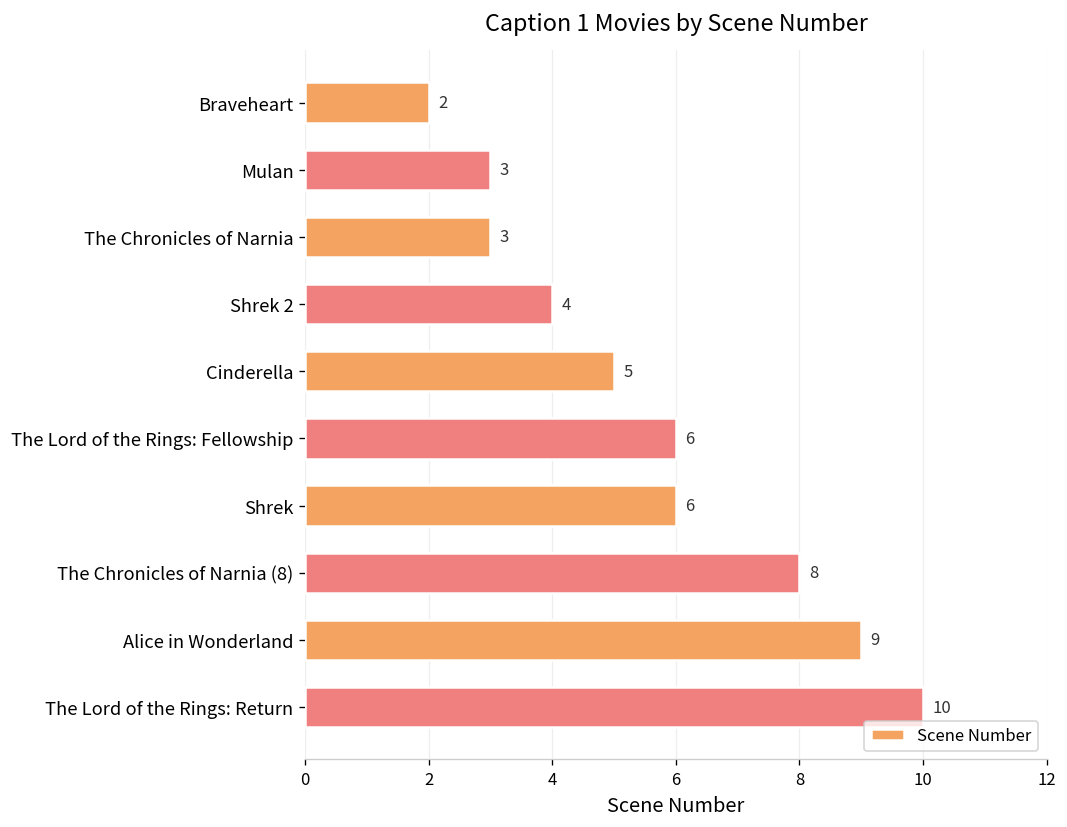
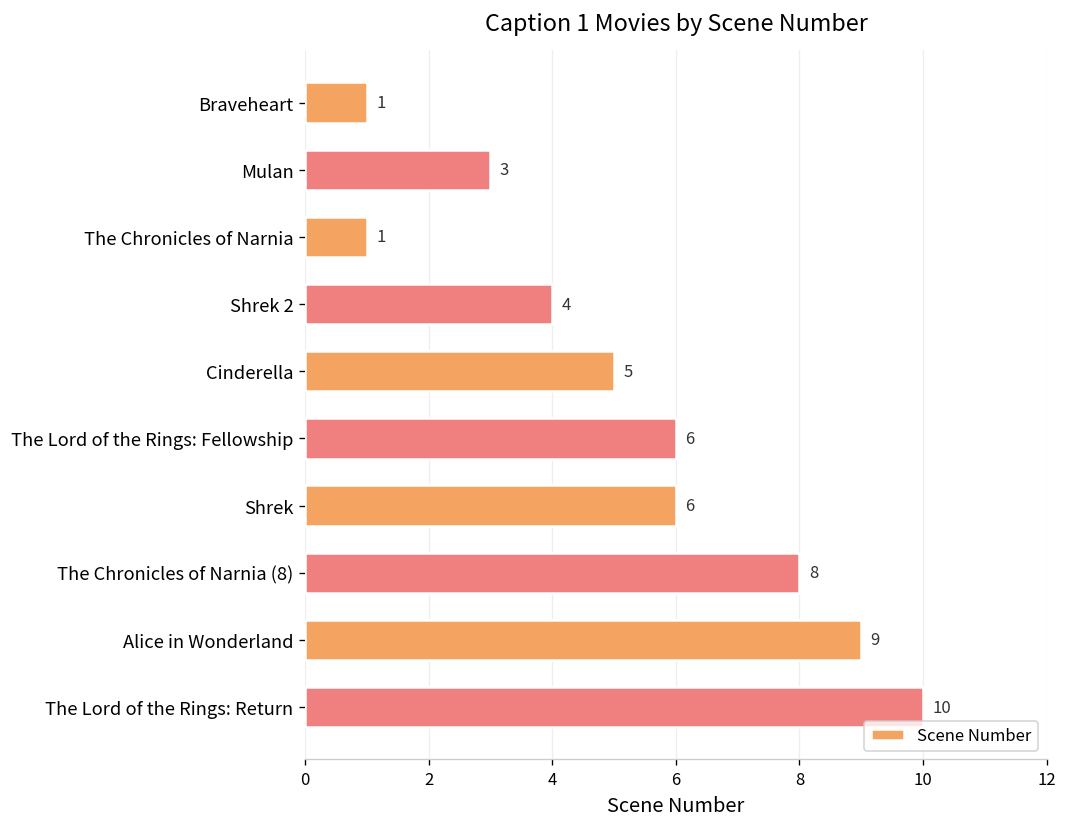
Braveheart: 2 -> 1
The Chronicles of Narnia: 3 -> 1
